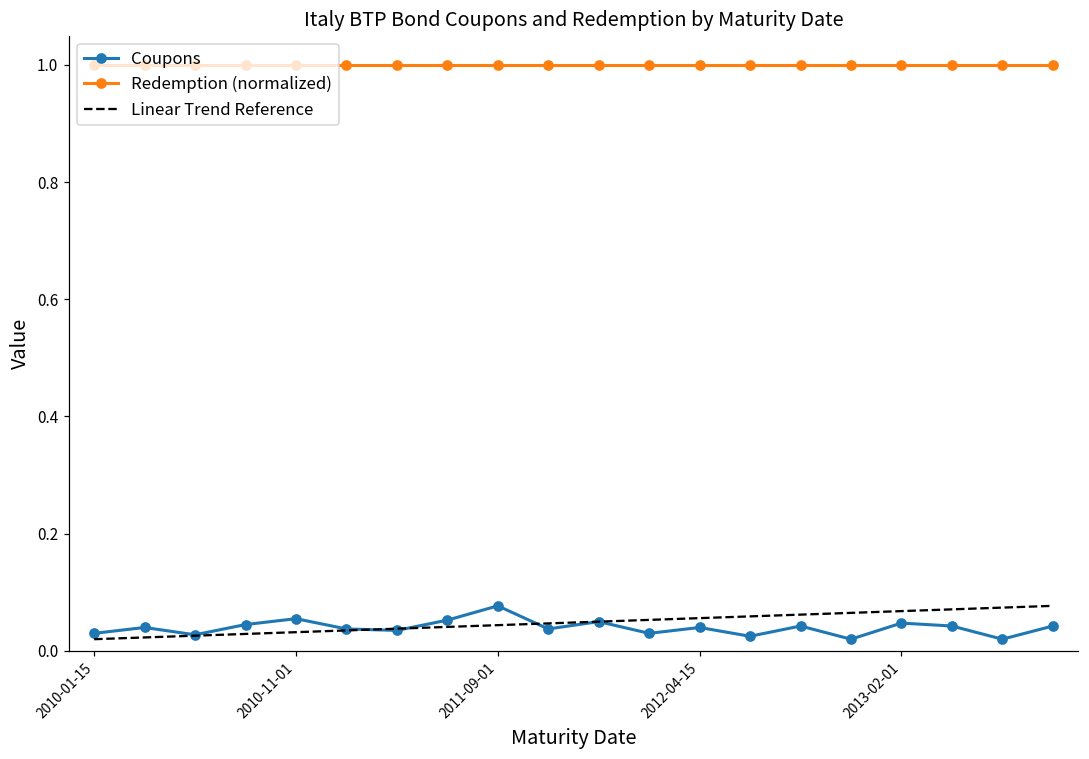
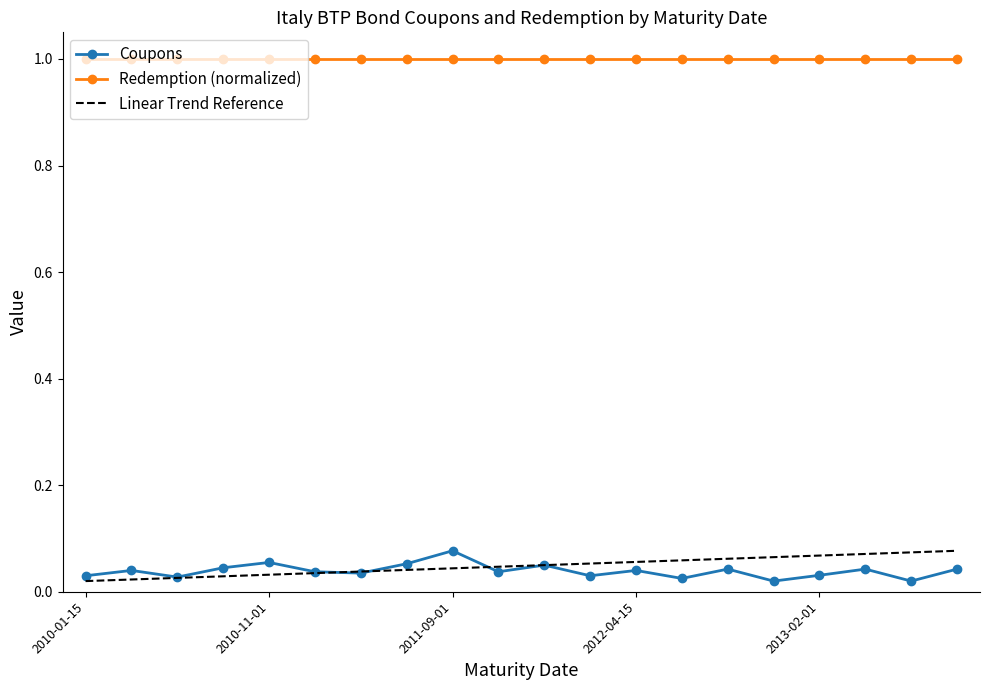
Coupons, 2013-02-01: 0.05 -> 0.03
